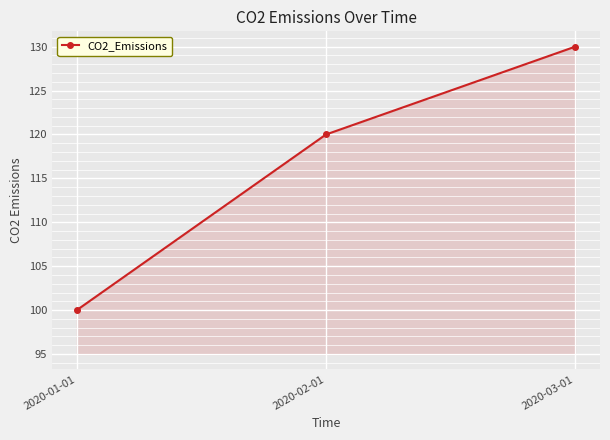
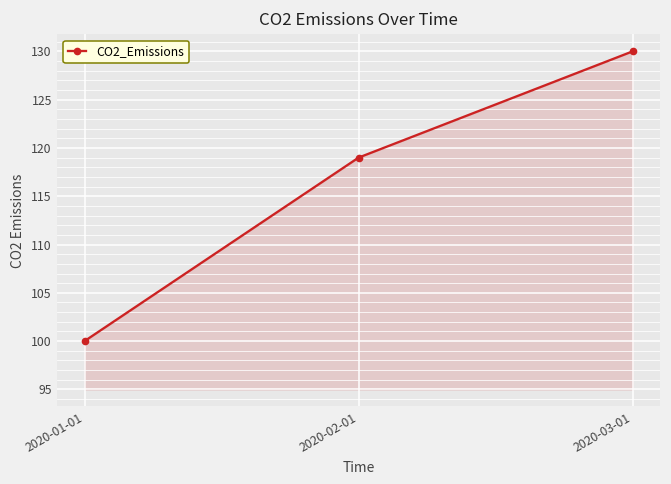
2020-02-01: 120 -> 119
